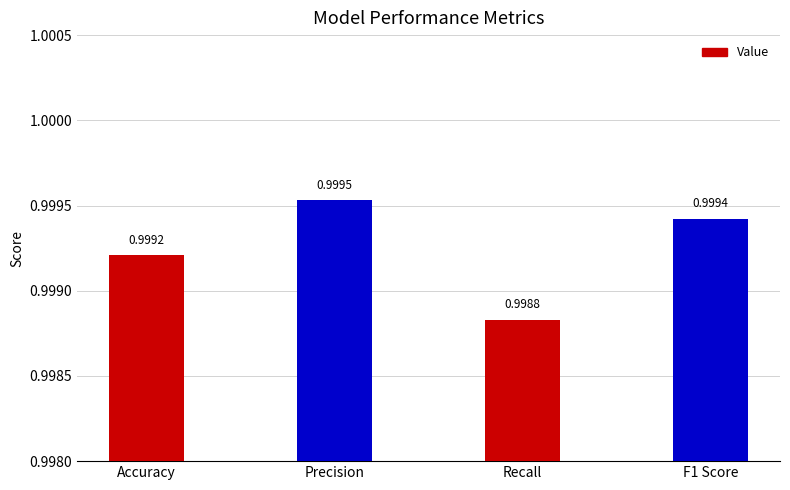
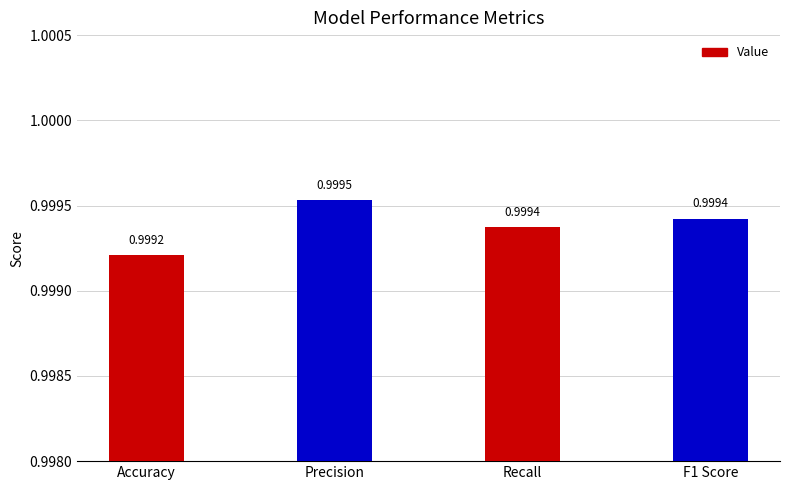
Recall: 0.9988 -> 0.9994
